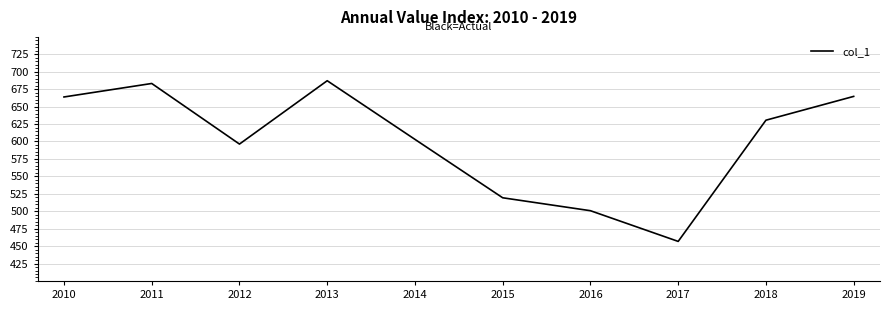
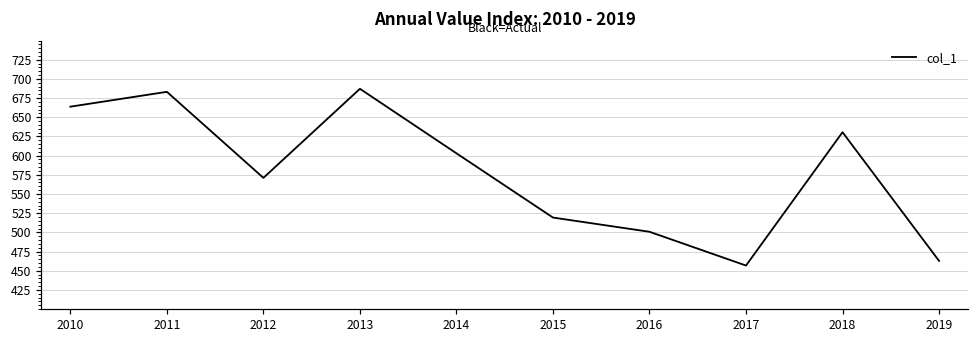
2012: 600 -> 570
2019: 660 -> 460
